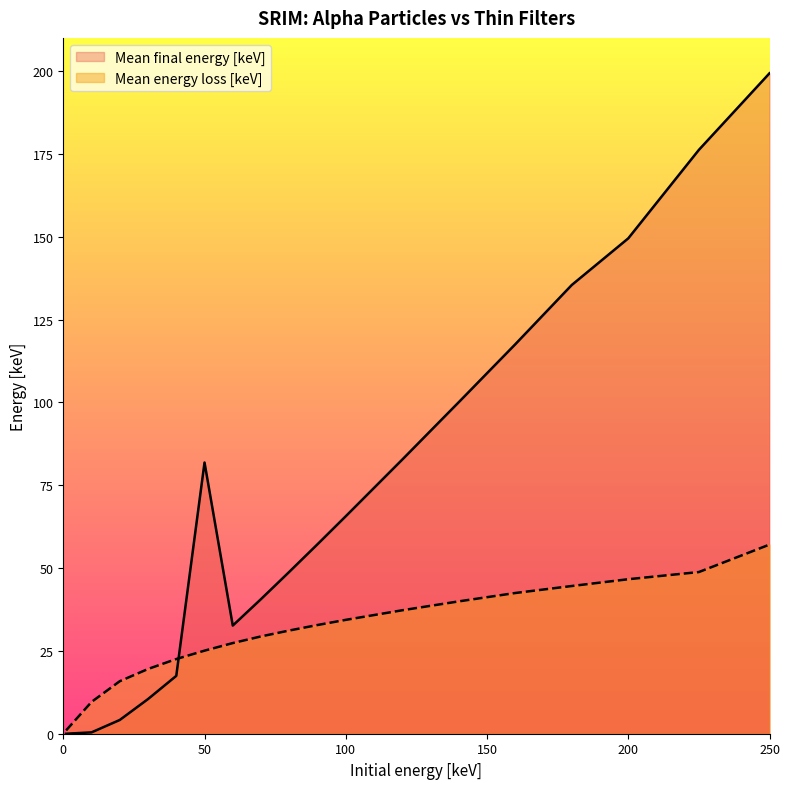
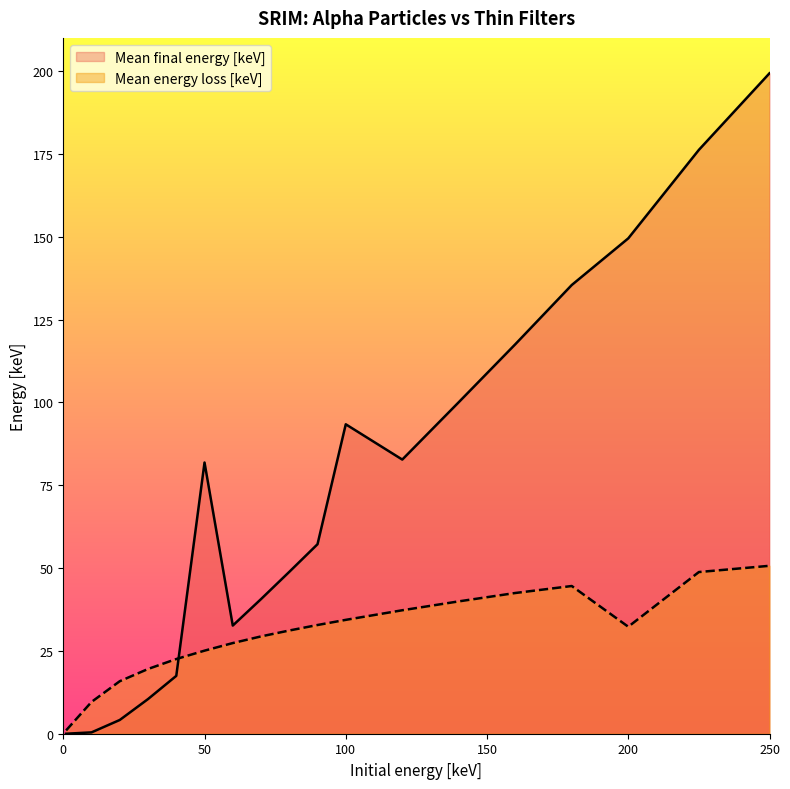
Mean final energy [keV], 100: 66 -> 93
Mean energy loss [keV], 200: 47 -> 32
Mean energy loss [keV], 250: 57 -> 51
